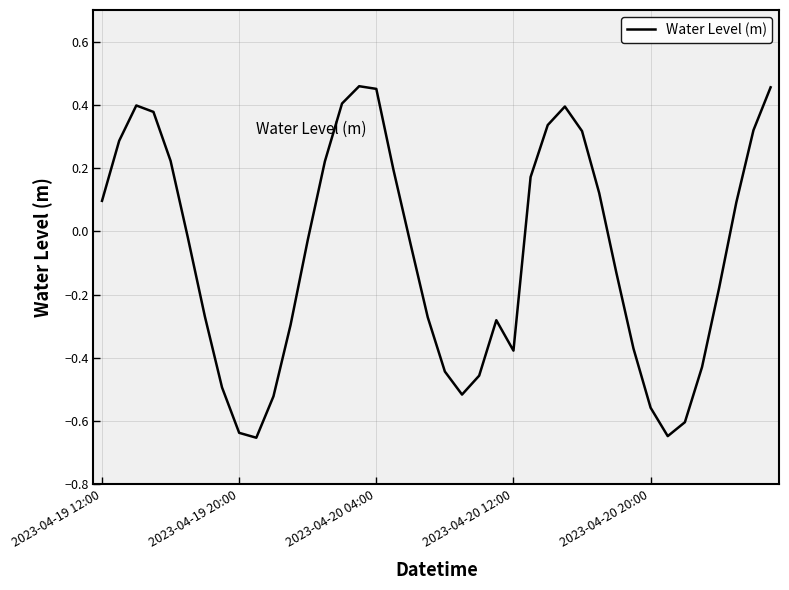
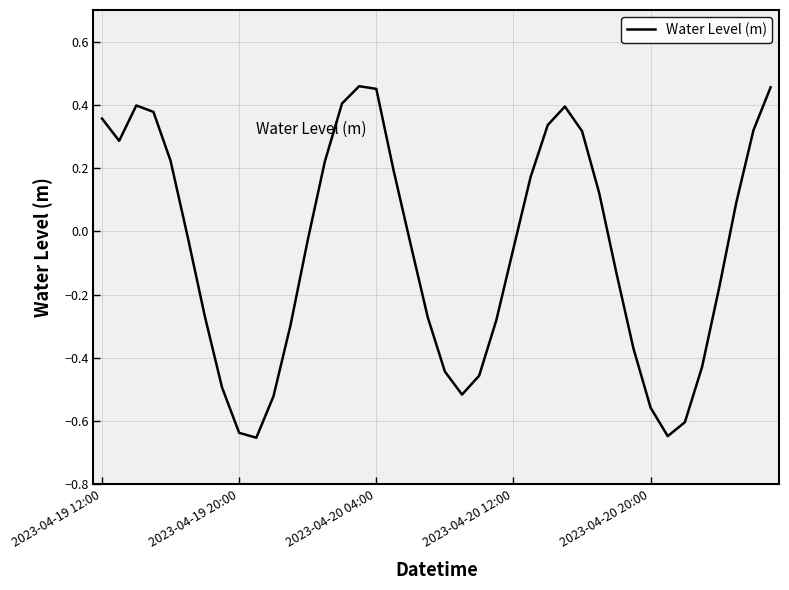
2023-04-19 12:00: 0.10 -> 0.36
2023-04-20 12:00: -0.38 -> -0.05
